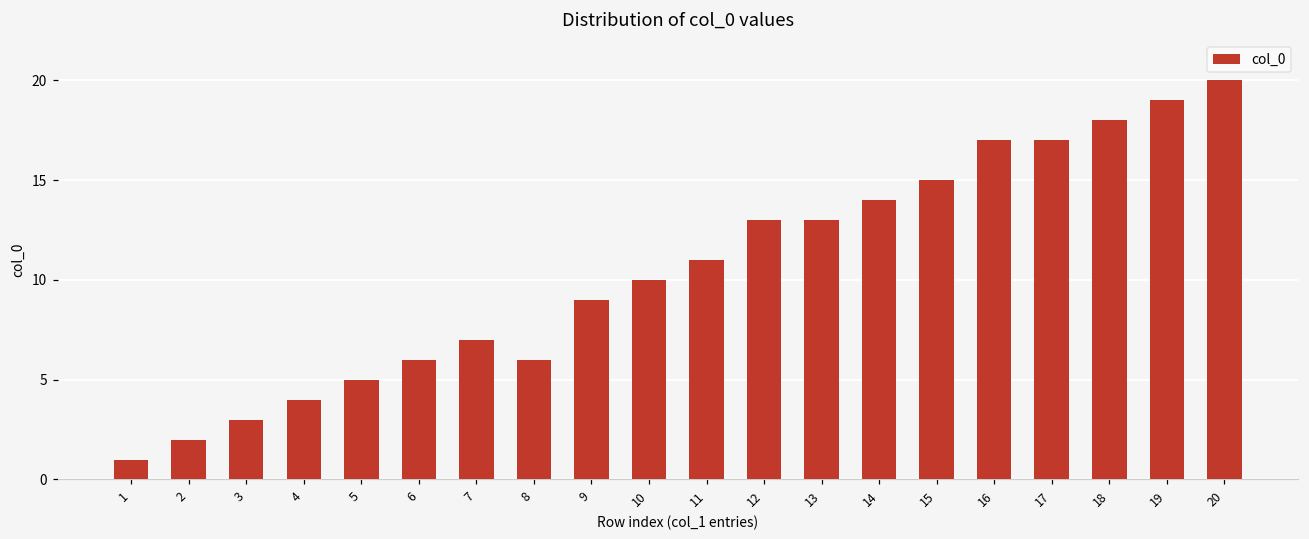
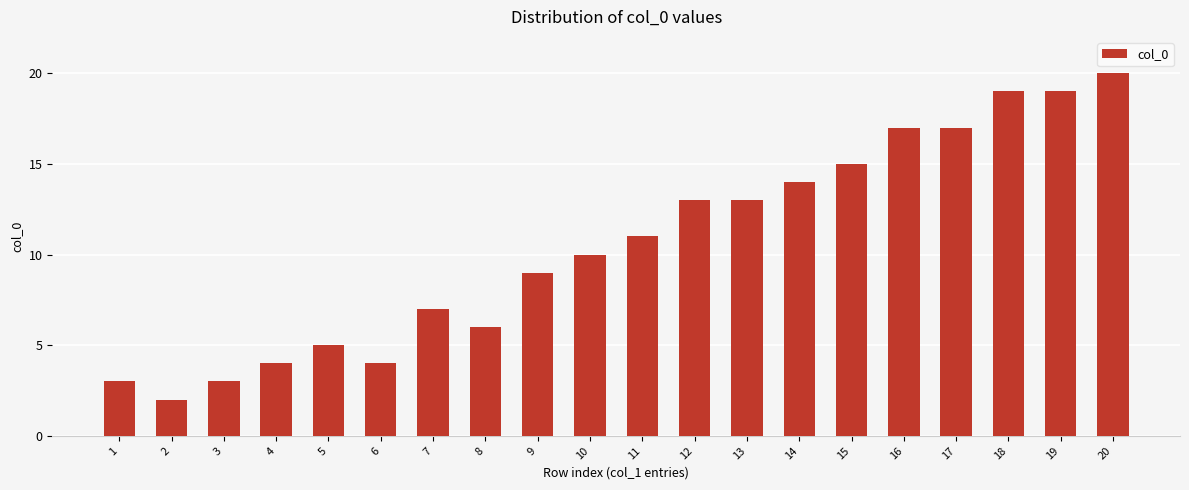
1: 1 -> 3
6: 6 -> 4
18: 18 -> 19
